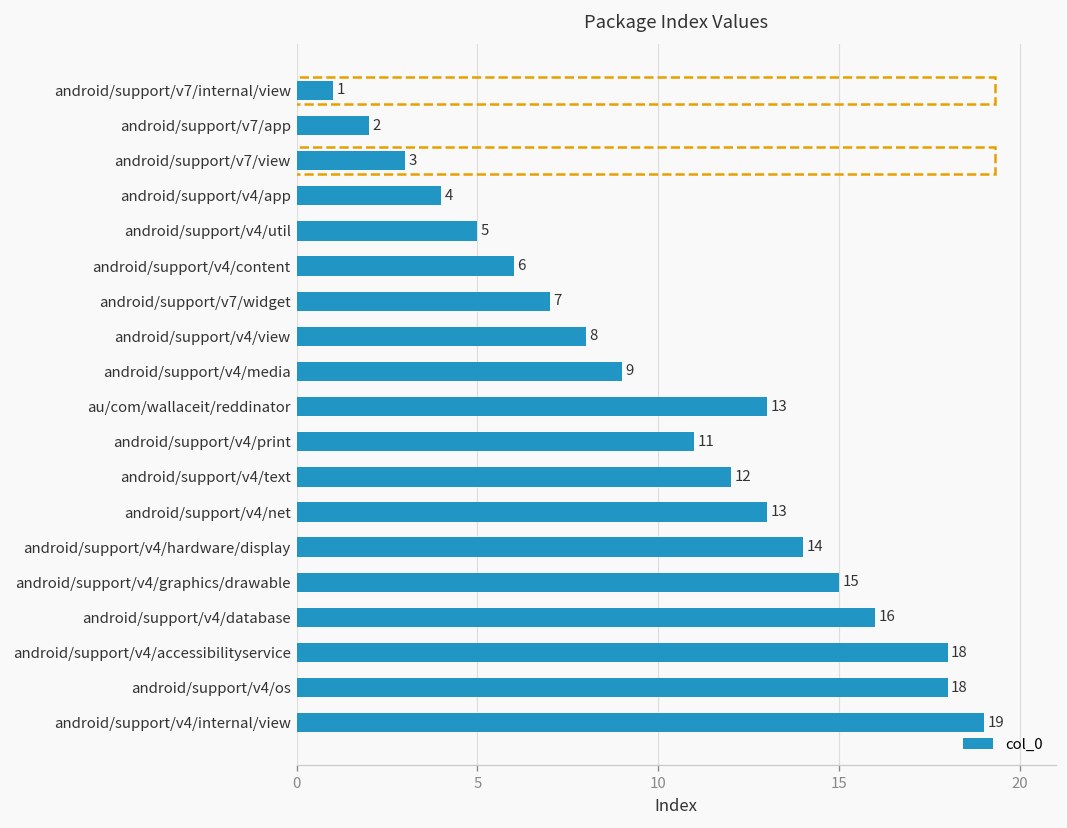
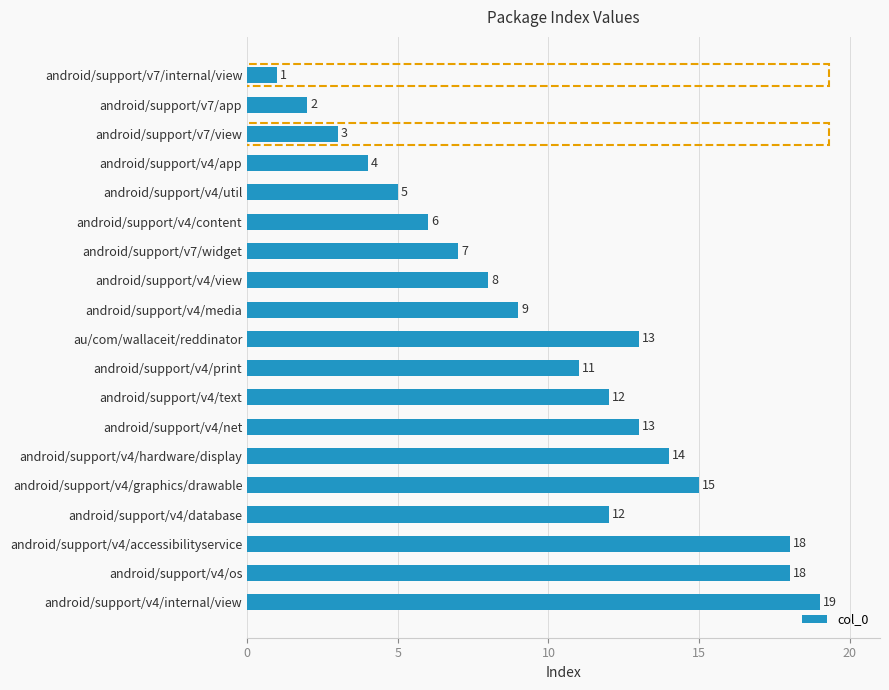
android/support/v4/database: 16 -> 12
